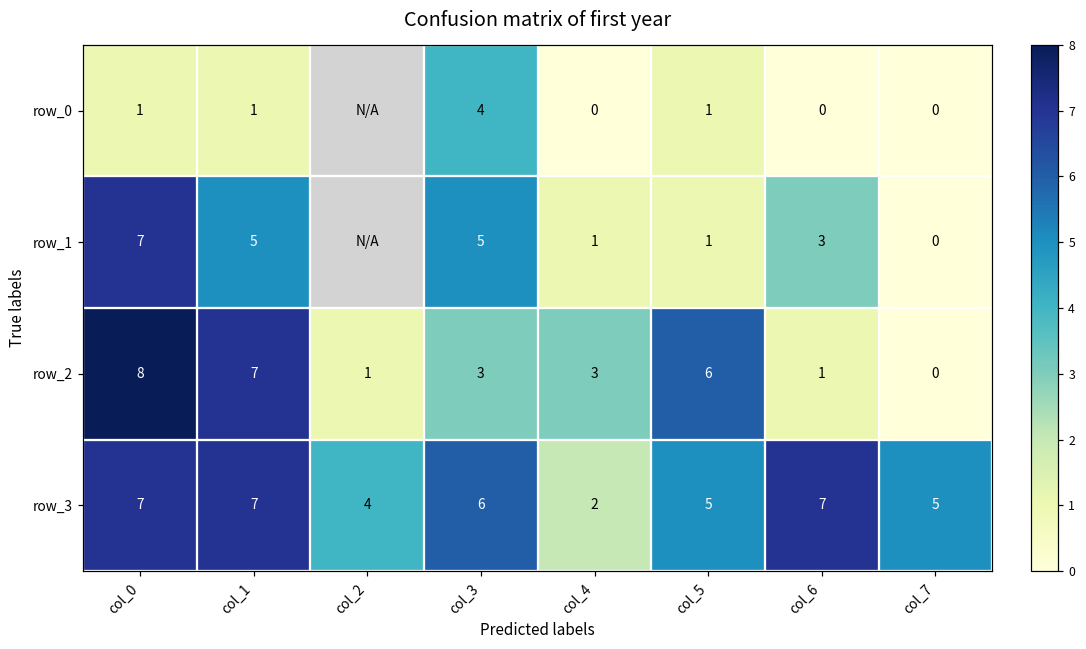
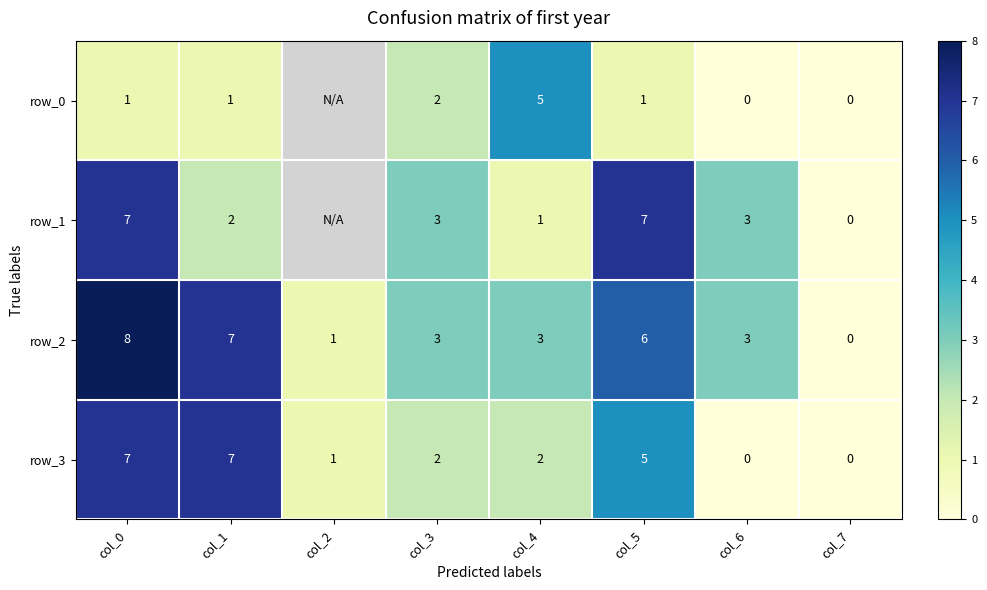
row_0, col_3: 4 -> 2
row_0, col_4: 0 -> 5
row_1, col_1: 5 -> 2
row_1, col_3: 5 -> 3
row_1, col_5: 1 -> 7
row_2, col_6: 1 -> 3
row_3, col_2: 4 -> 1
row_3, col_3: 6 -> 2
row_3, col_6: 7 -> 0
row_3, col_7: 5 -> 0
